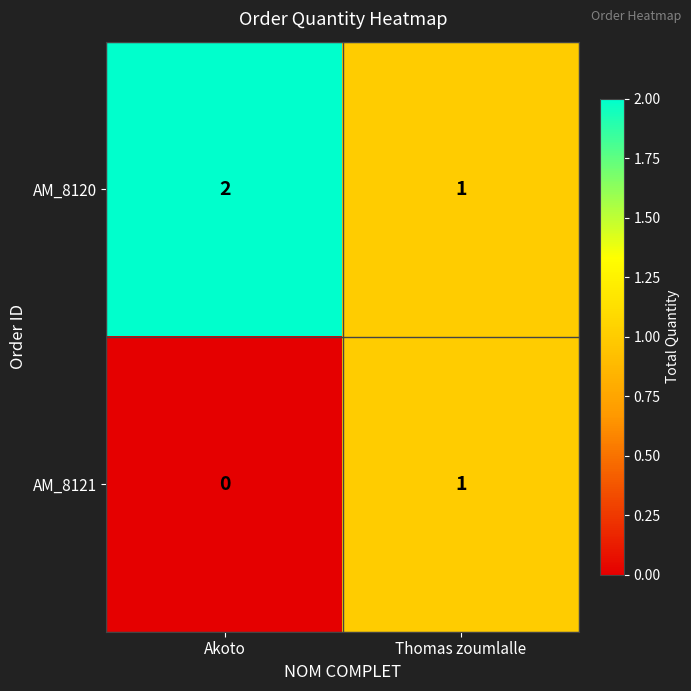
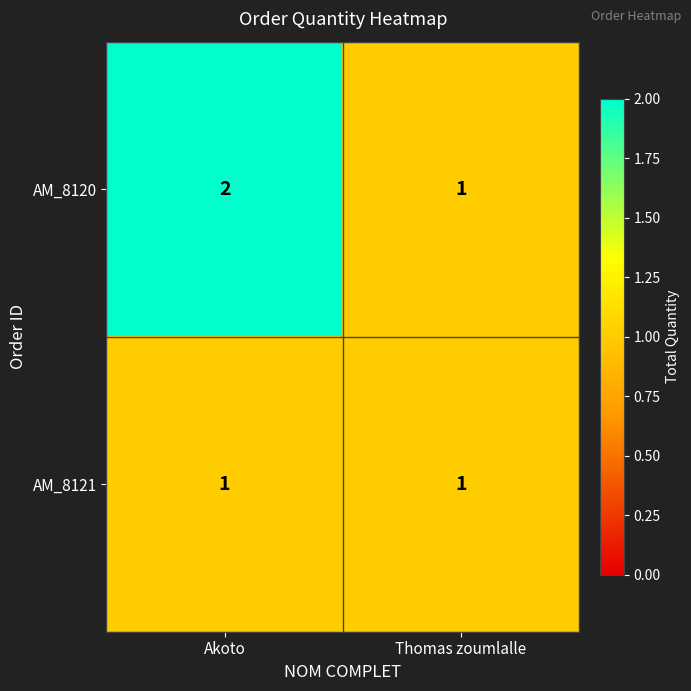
AM_8121, Akoto: 0 -> 1
